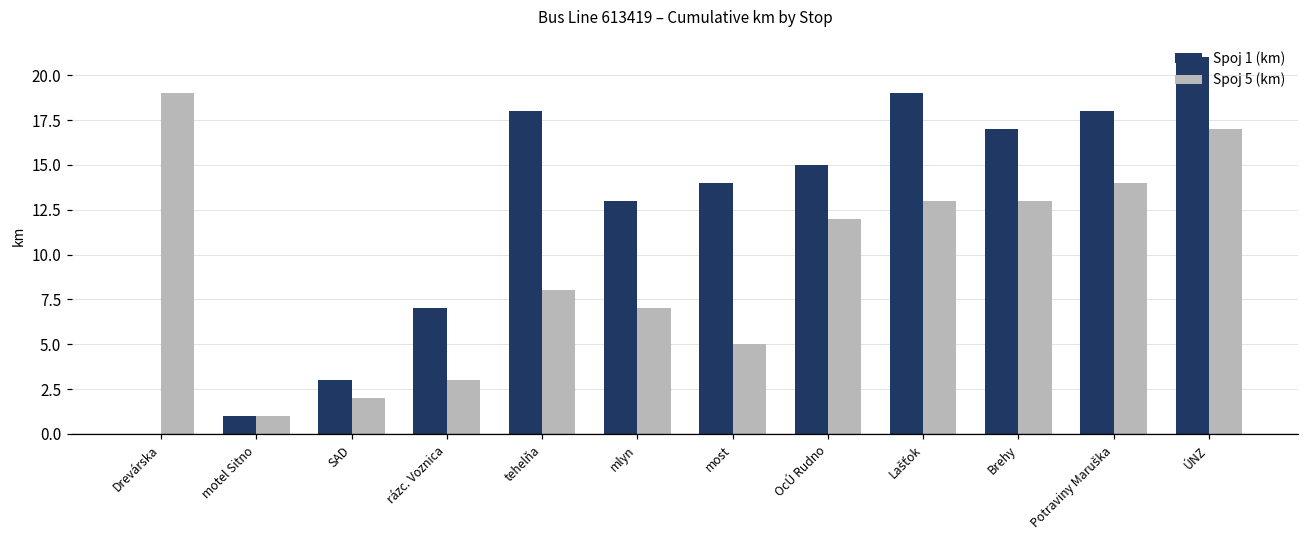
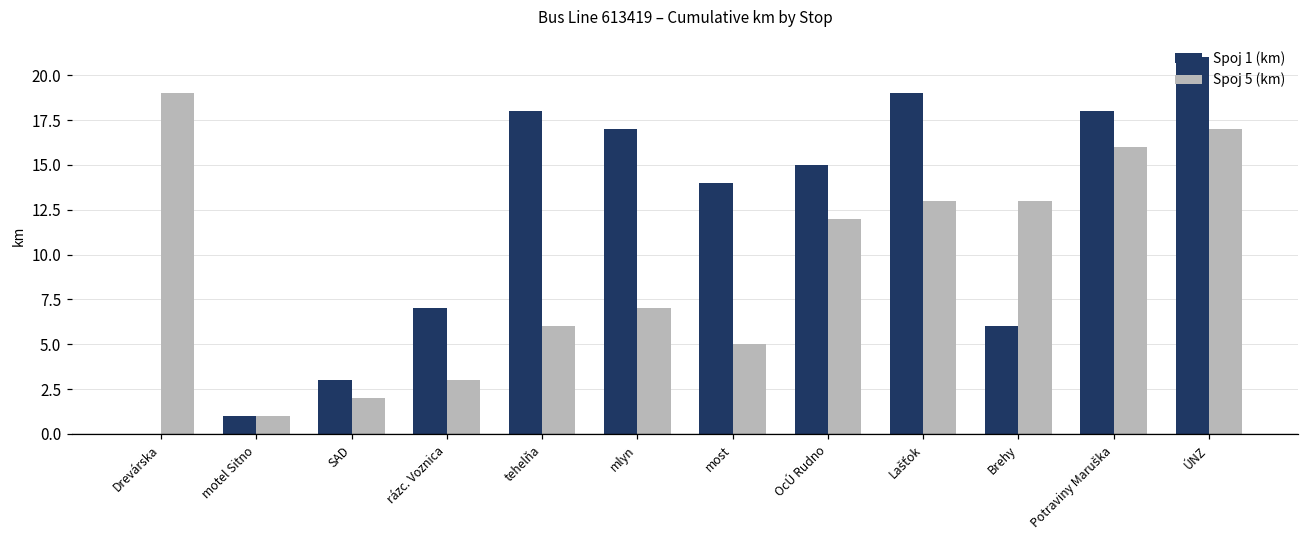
Spoj 5 (km), tehelňa: 8 -> 6
Spoj 1 (km), mlyn: 13 -> 17
Spoj 1 (km), Brehy: 17 -> 6
Spoj 5 (km), Potraviny Maruška: 14 -> 16
